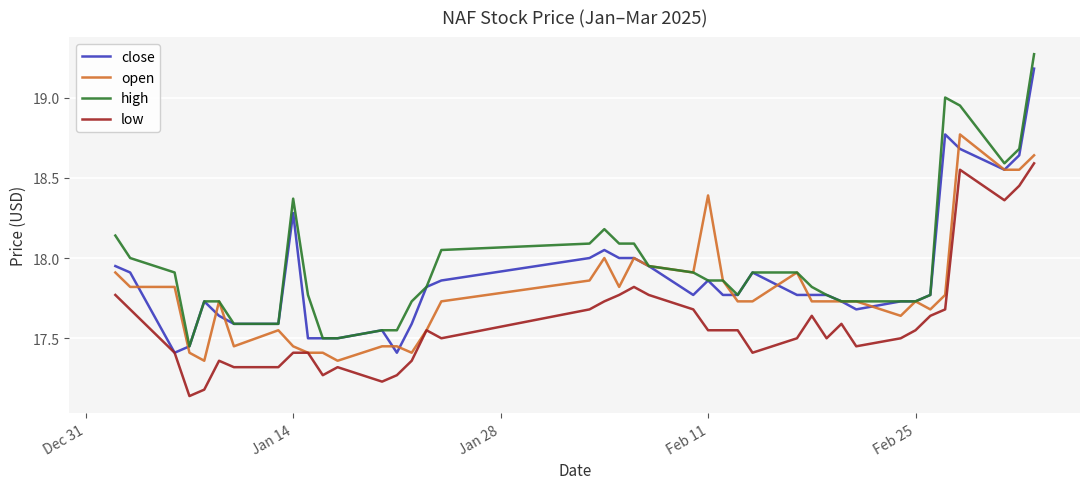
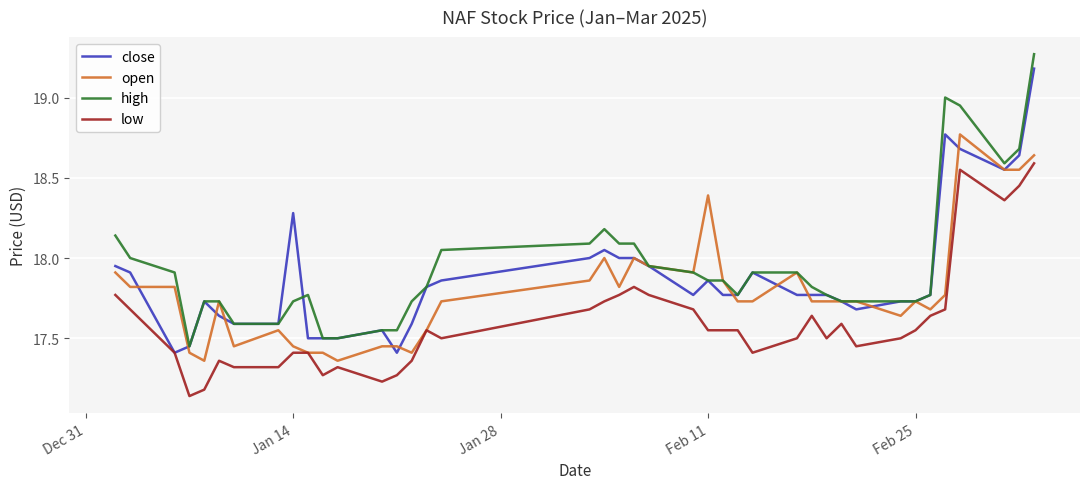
high, Jan 14: 18.37 -> 17.73
